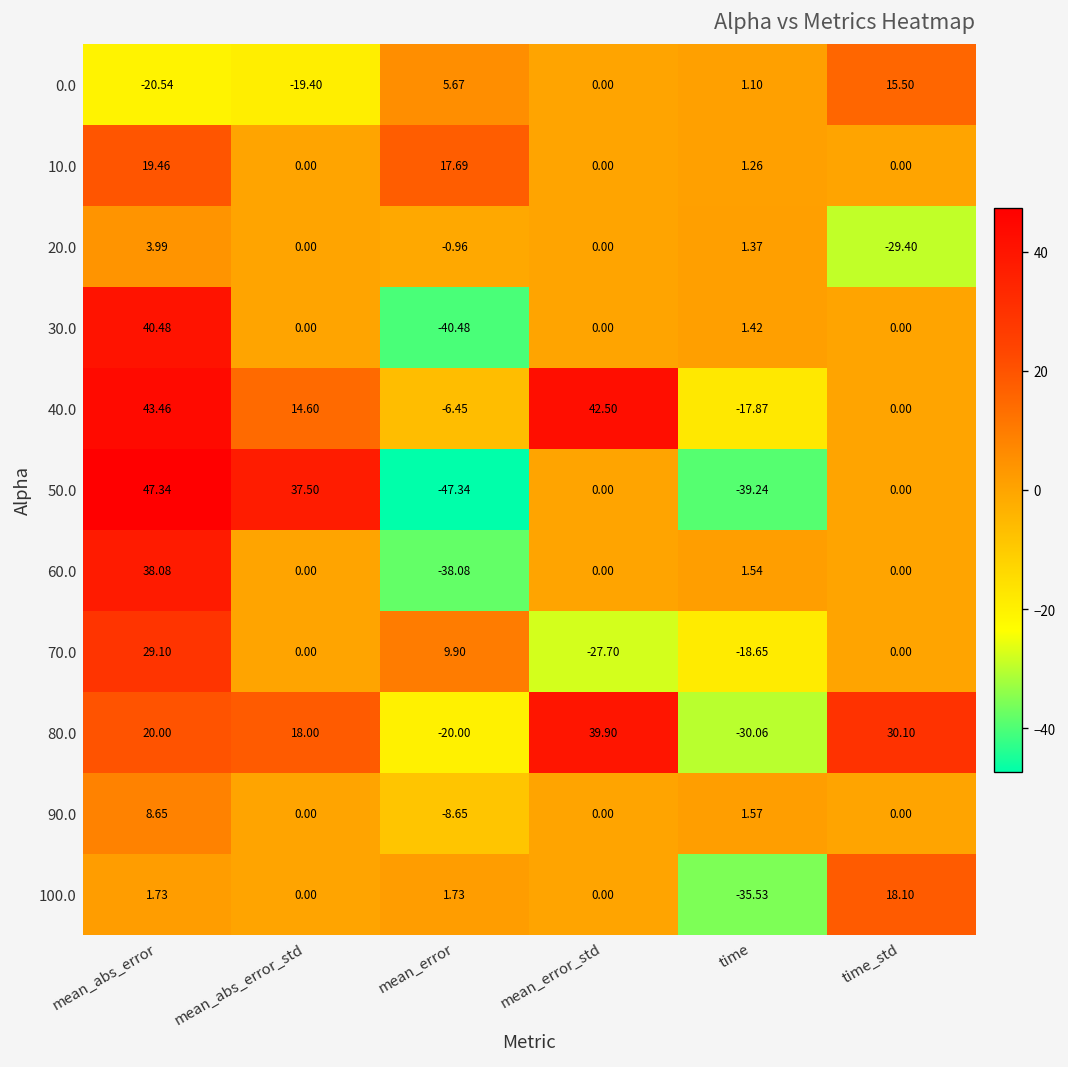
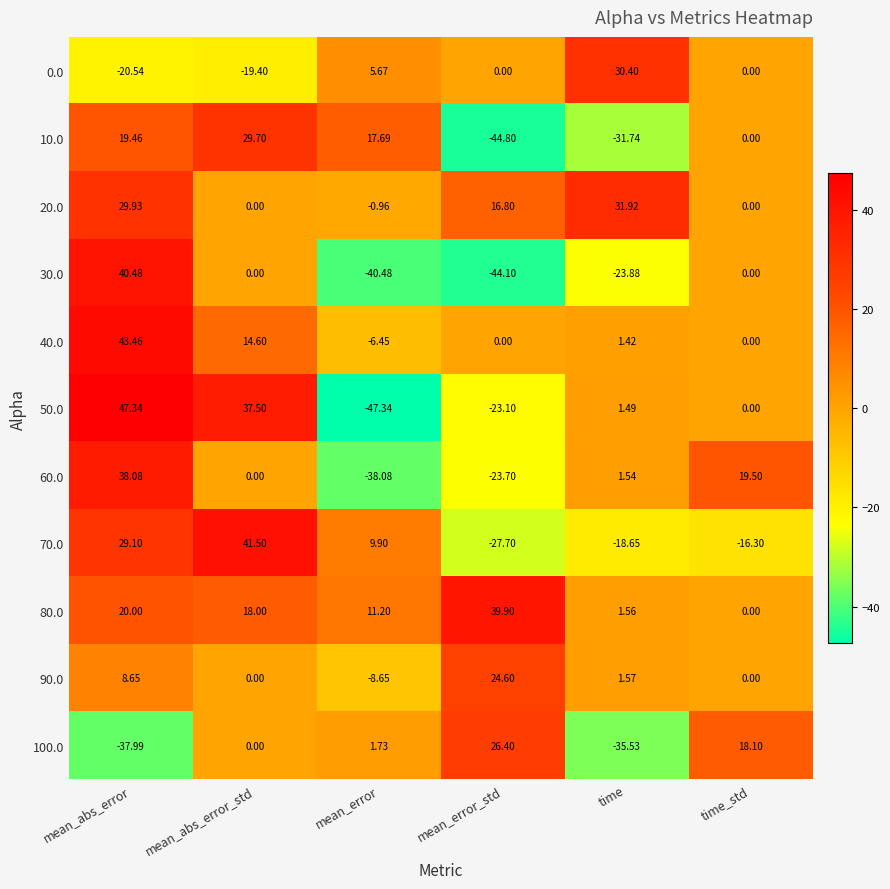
0.0, time: 1.10 -> 30.40
0.0, time_std: 15.50 -> 0.00
10.0, mean_abs_error_std: 0.00 -> 29.70
10.0, mean_error_std: 0.00 -> -44.80
10.0, time: 1.26 -> -31.74
20.0, mean_abs_error: 3.99 -> 29.93
20.0, mean_error_std: 0.00 -> 16.80
20.0, time: 1.37 -> 31.92
20.0, time_std: -29.40 -> 0.00
30.0, mean_error_std: 0.00 -> -44.10
30.0, time: 1.42 -> -23.88
40.0, mean_error_std: 42.50 -> 0.00
40.0, time: -17.87 -> 1.42
50.0, mean_error_std: 0.00 -> -23.10
50.0, time: -39.24 -> 1.49
60.0, mean_error_std: 0.00 -> -23.70
60.0, time_std: 0.00 -> 19.50
70.0, mean_abs_error_std: 0.00 -> 41.50
70.0, time_std: 0.00 -> -16.30
80.0, mean_error: -20.00 -> 11.20
80.0, time: -30.06 -> 1.56
80.0, time_std: 30.10 -> 0.00
90.0, mean_error_std: 0.00 -> 24.60
100.0, mean_abs_error: 1.73 -> -37.99
100.0, mean_error_std: 0.00 -> 26.40
